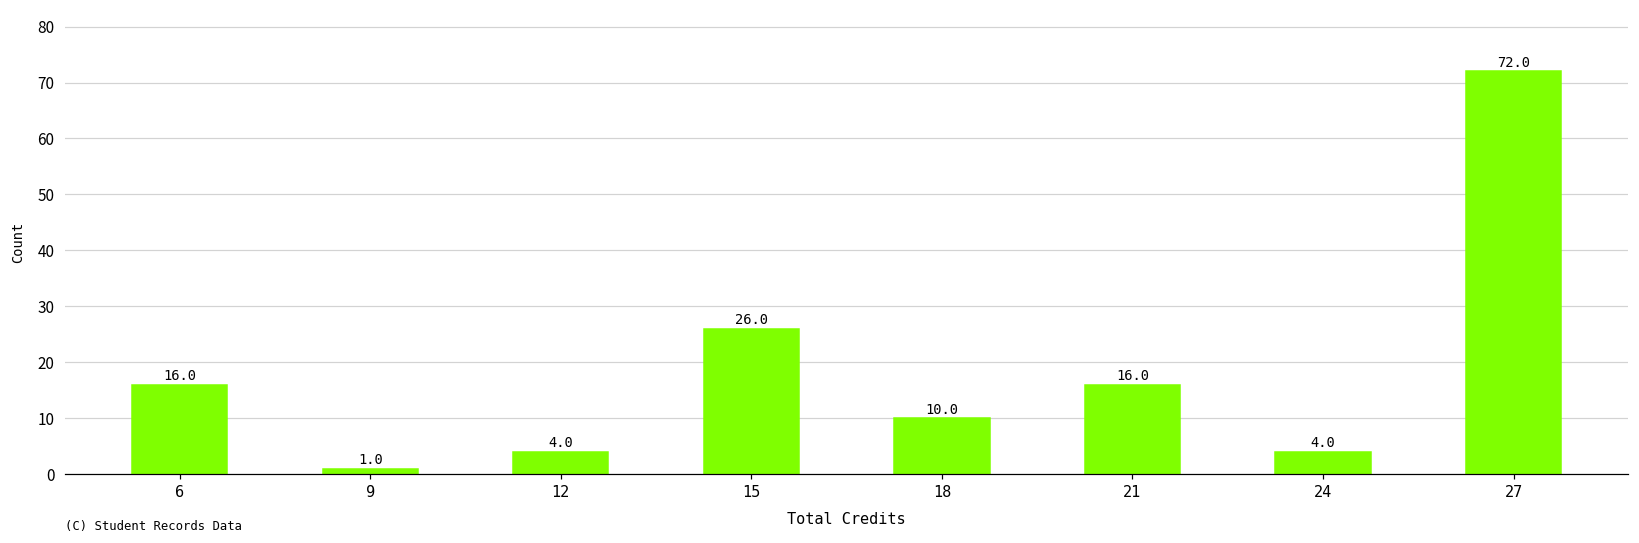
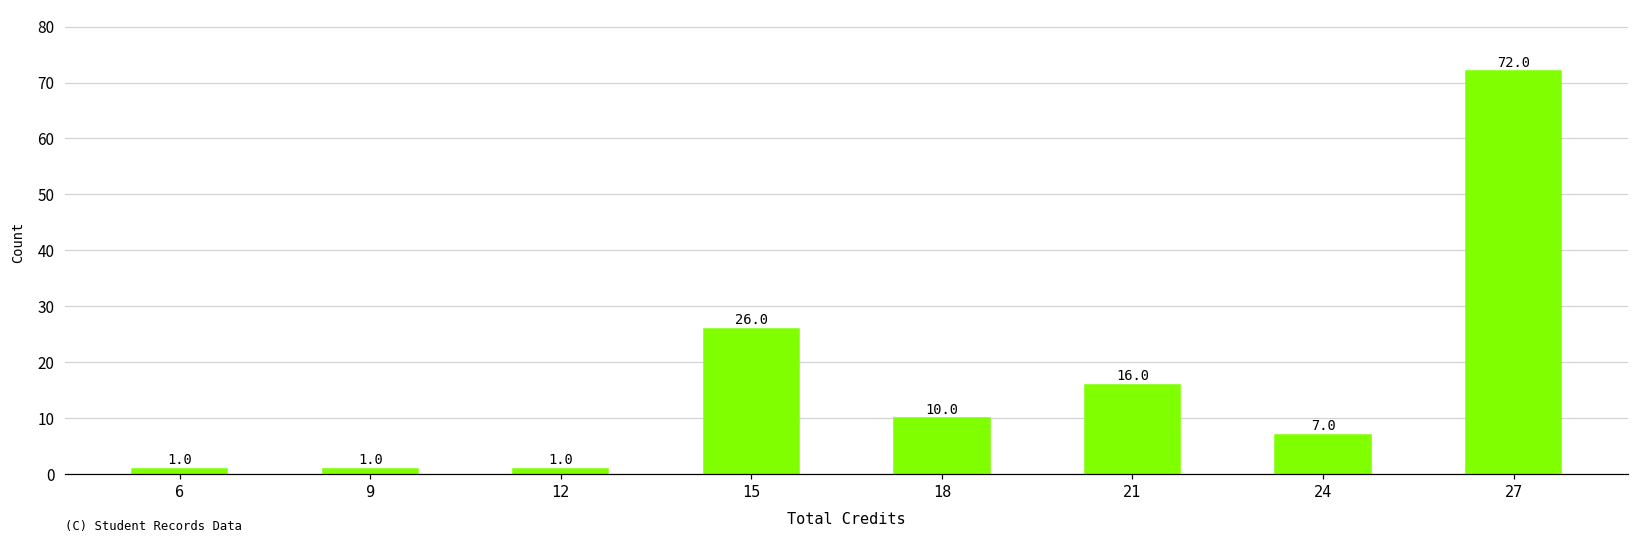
6: 16.0 -> 1.0
12: 4.0 -> 1.0
24: 4.0 -> 7.0
